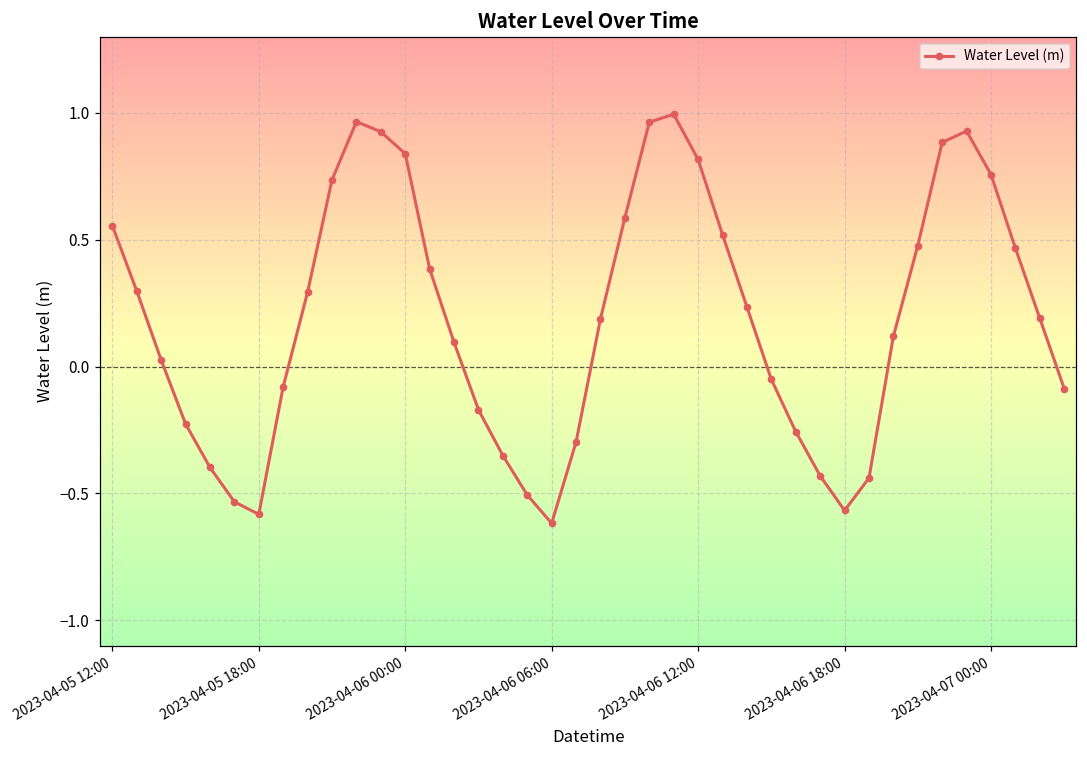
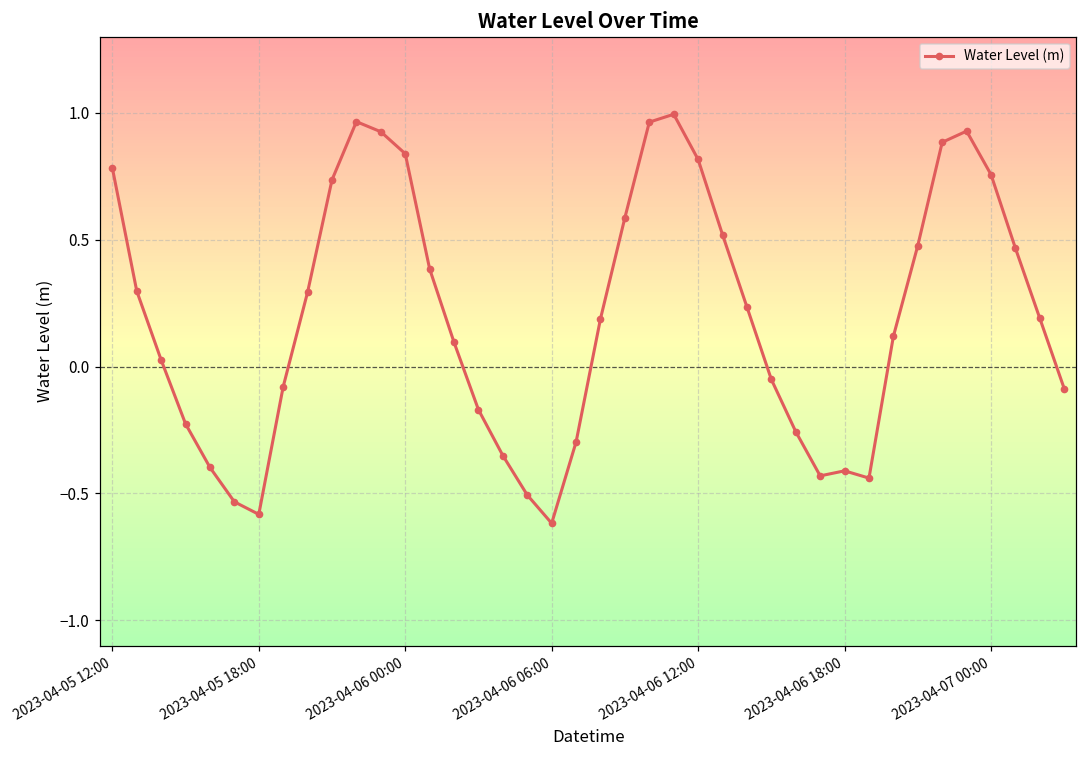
2023-04-05 12:00: 0.56 -> 0.78
2023-04-06 18:00: -0.57 -> -0.41
